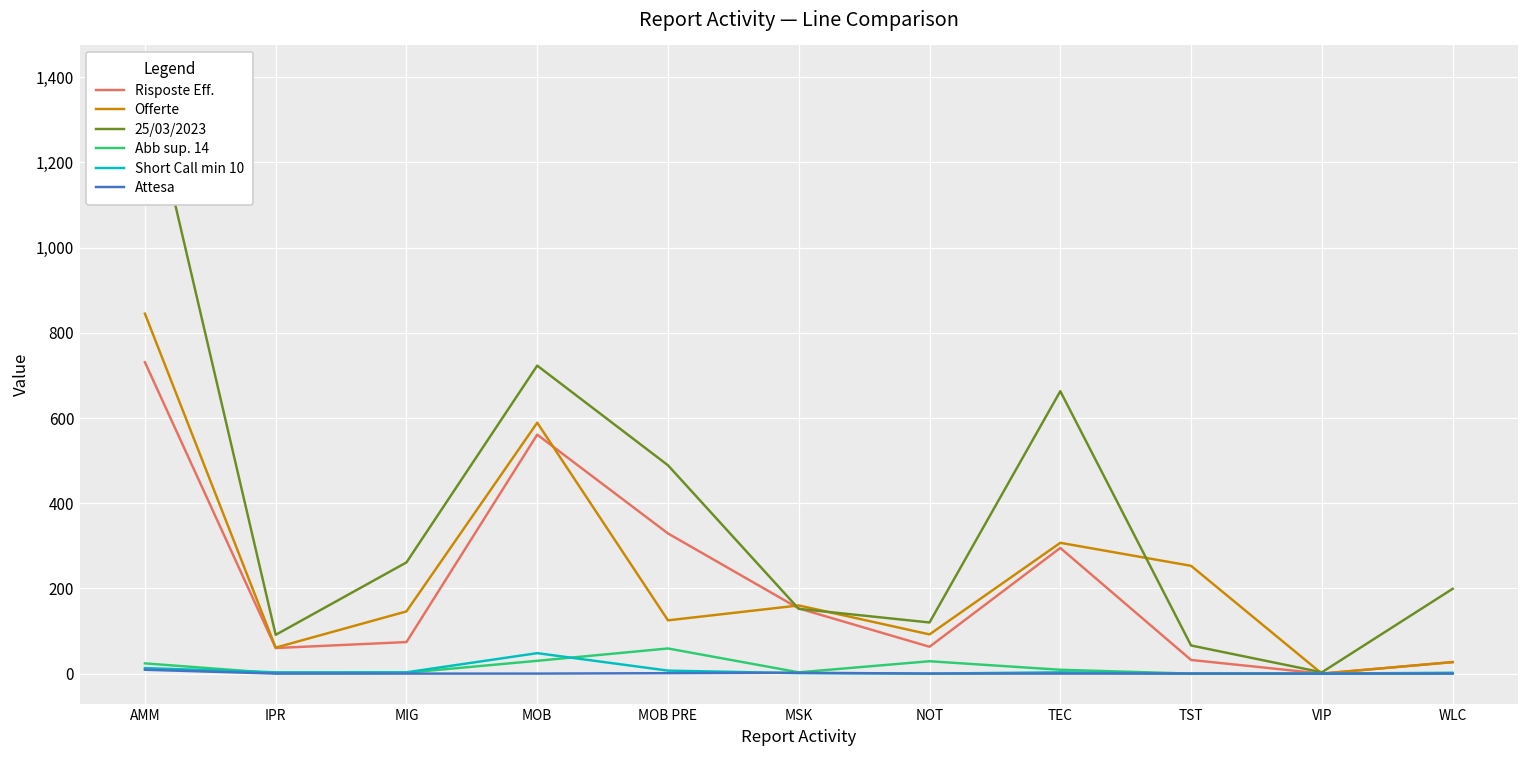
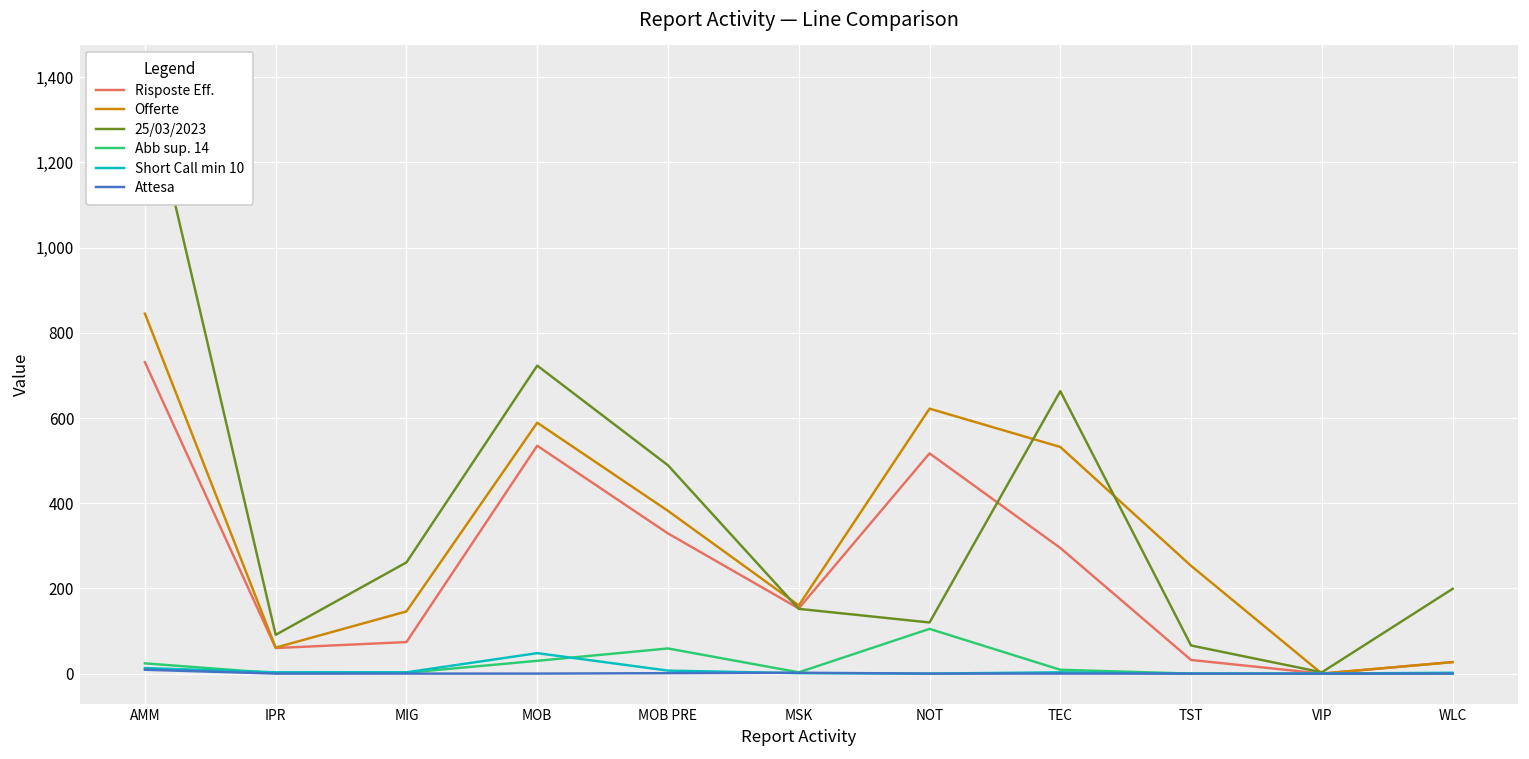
Risposte Eff., MOB: 560 -> 540
Offerte, MOB PRE: 130 -> 380
Risposte Eff., NOT: 60 -> 520
Offerte, NOT: 90 -> 620
Abb sup. 14, NOT: 30 -> 110
Offerte, TEC: 310 -> 530
